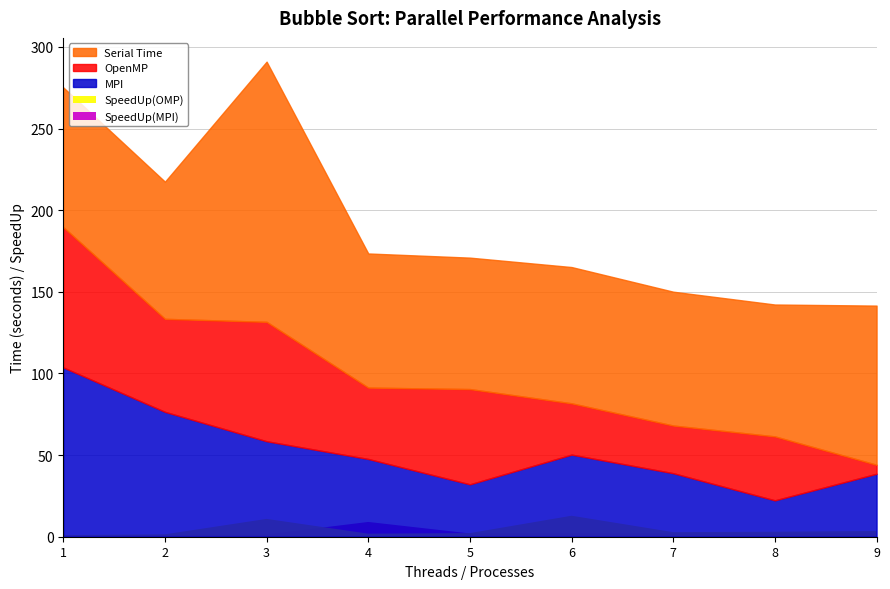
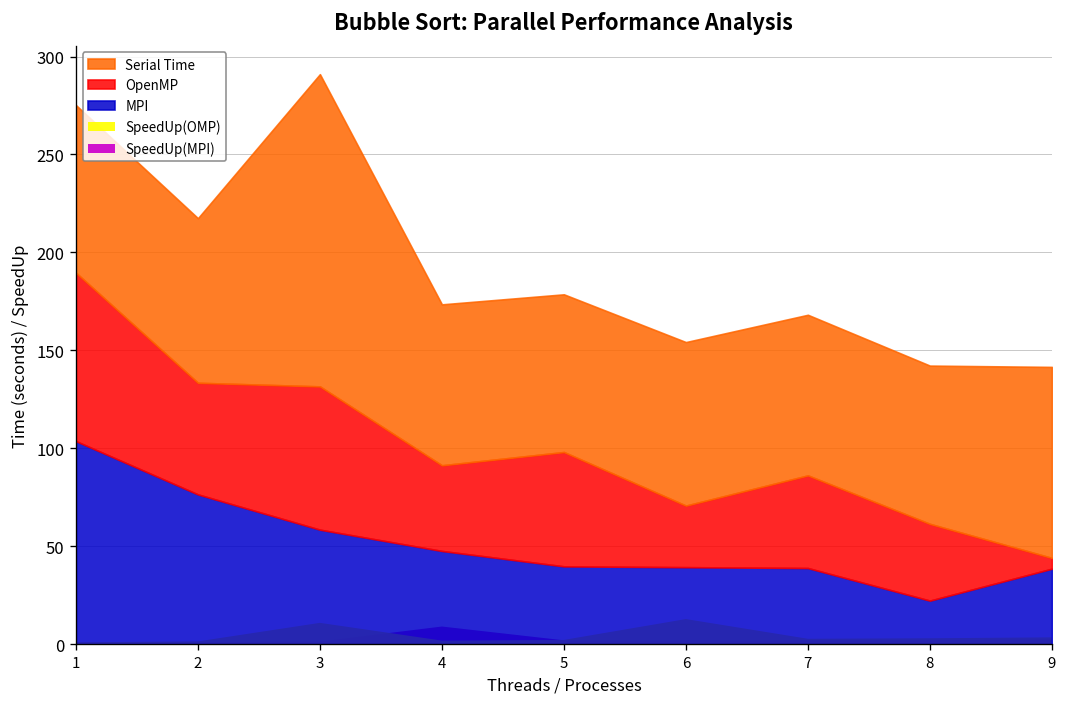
MPI, 5: 32 -> 40
MPI, 6: 50 -> 39
OpenMP, 7: 29 -> 47
